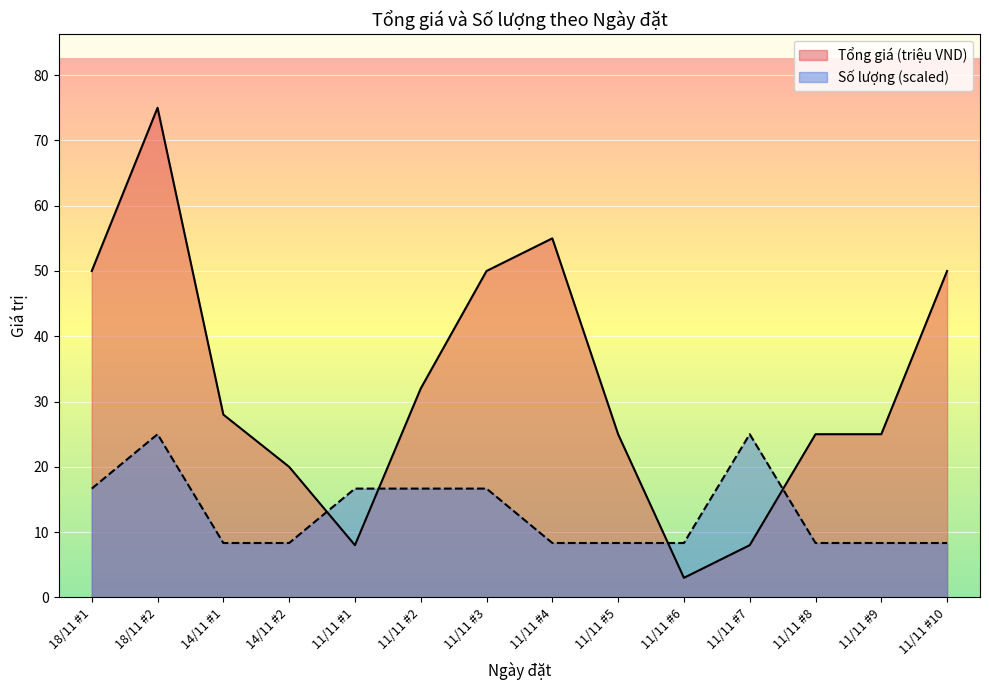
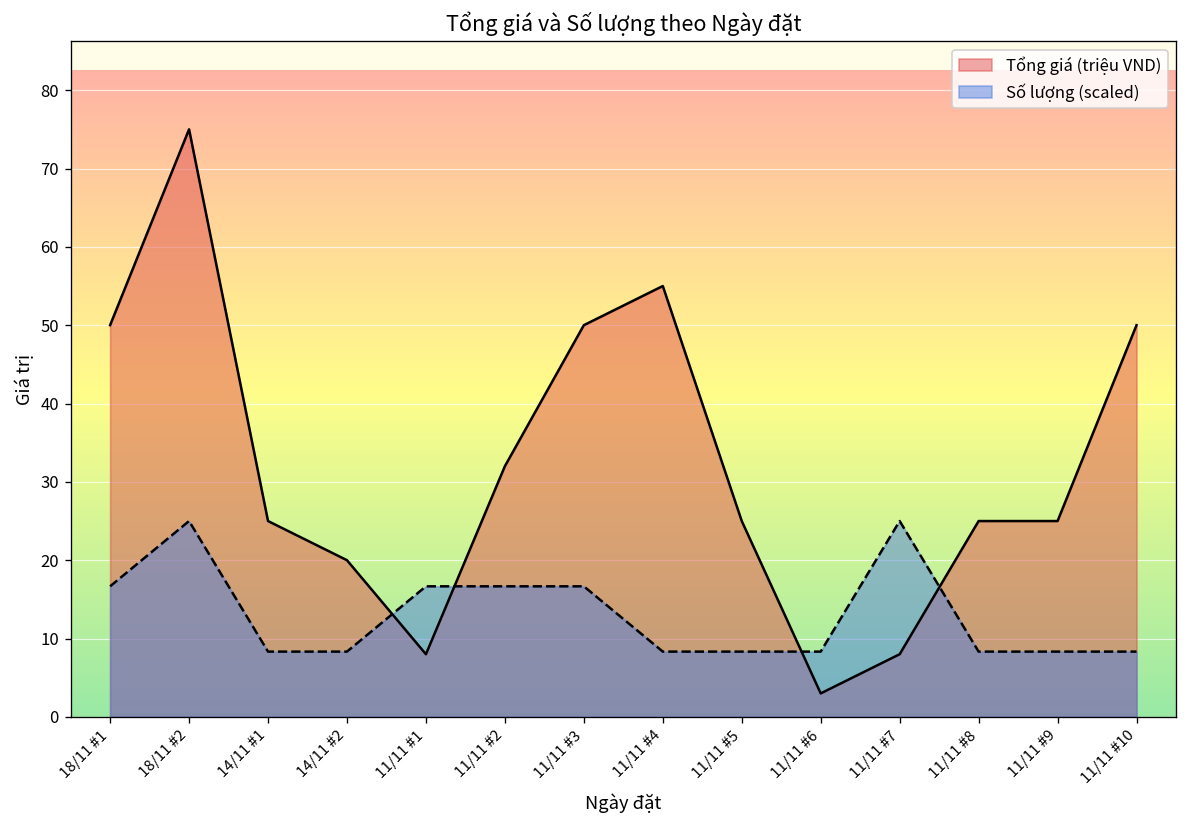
Tổng giá (triệu VND), 14/11 #1: 28 -> 25
